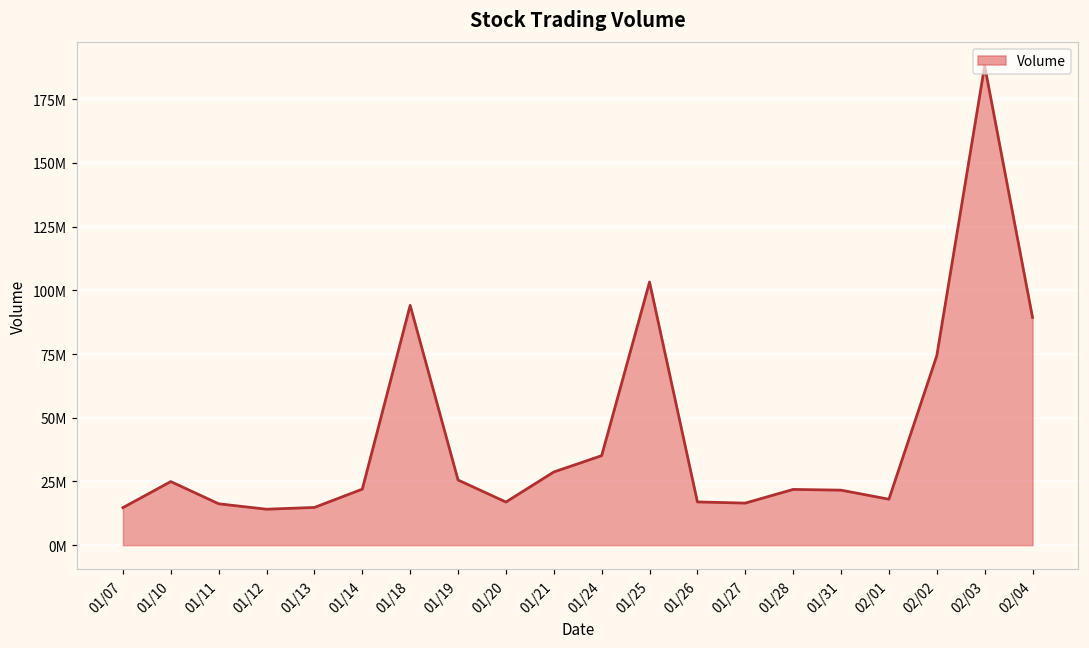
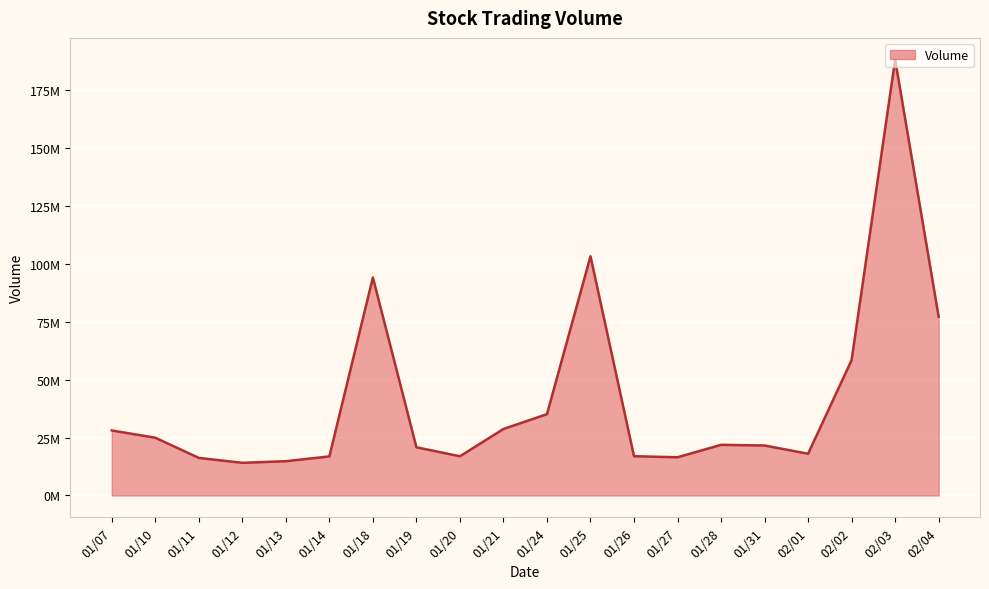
01/07: 15000000 -> 28000000
01/14: 22000000 -> 17000000
01/19: 26000000 -> 21000000
02/02: 74000000 -> 58000000
02/04: 89000000 -> 77000000
